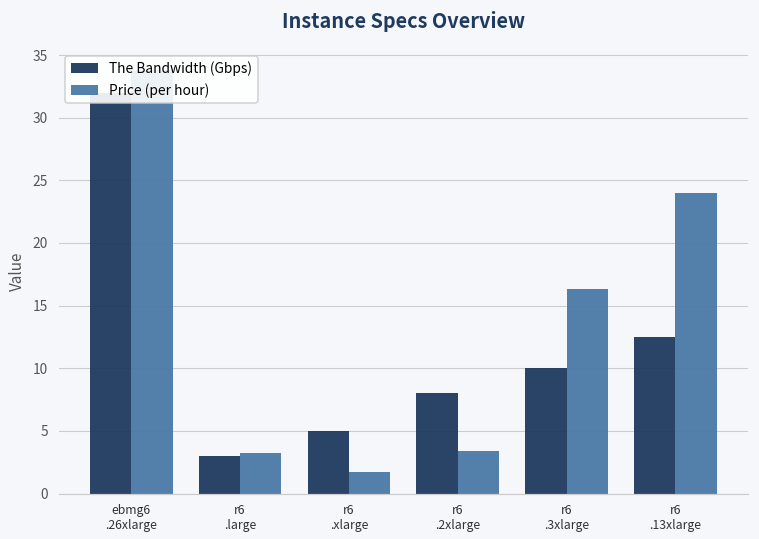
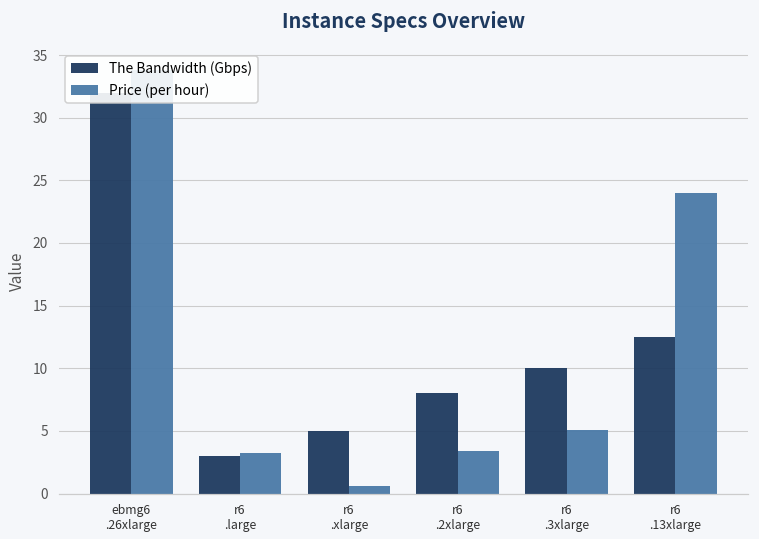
Price (per hour), r6 .xlarge: 1.7 -> 0.6
Price (per hour), r6 .3xlarge: 16.3 -> 5.1
